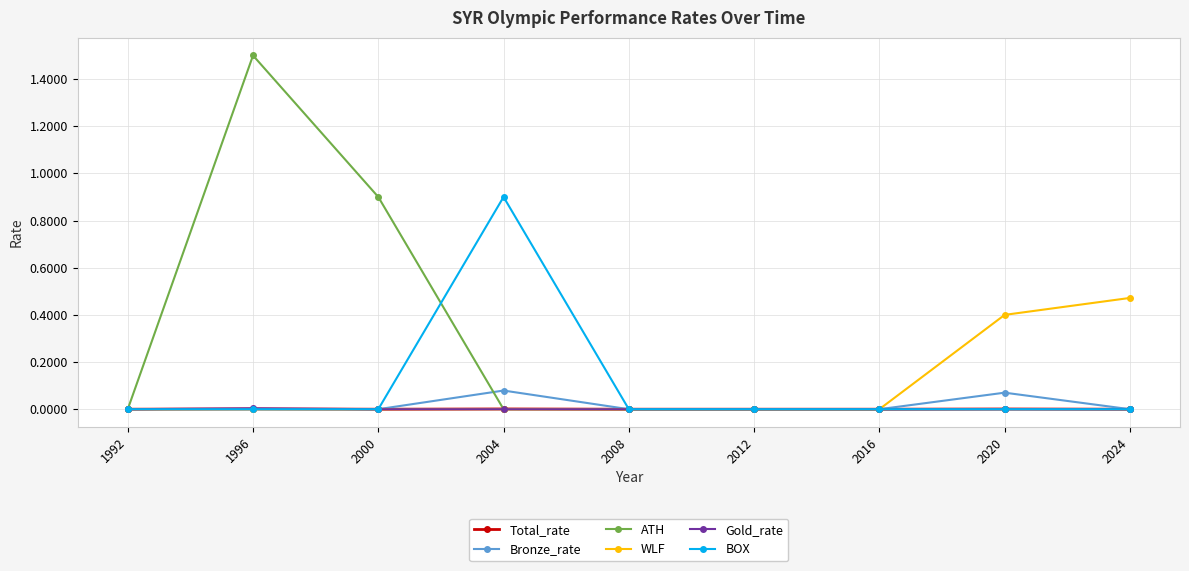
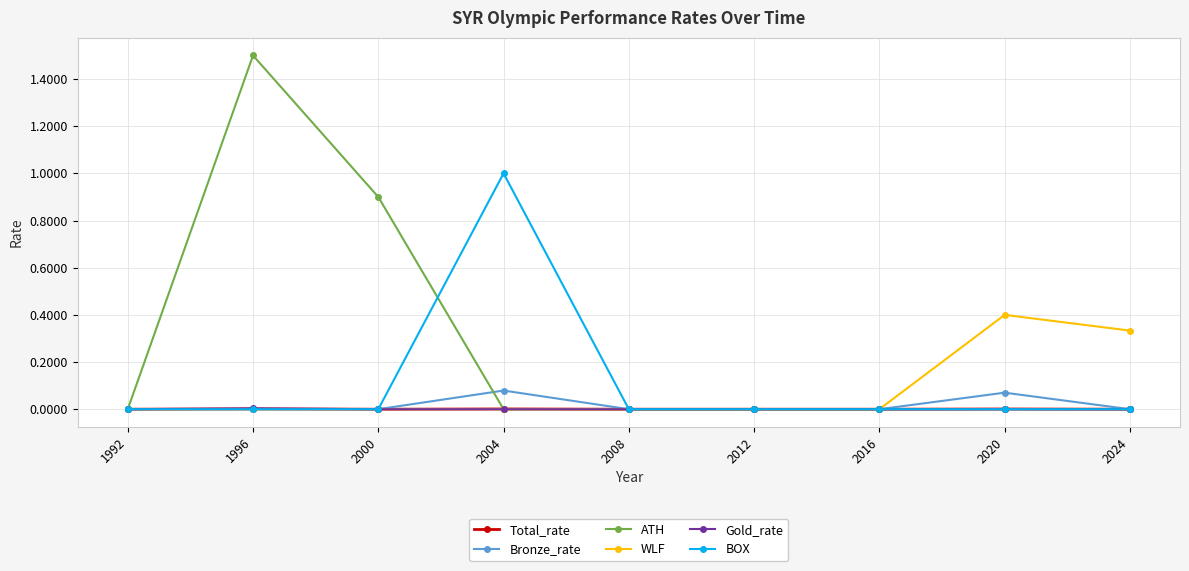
BOX, 2004: 0.9 -> 1.0
WLF, 2024: 0.47 -> 0.33
